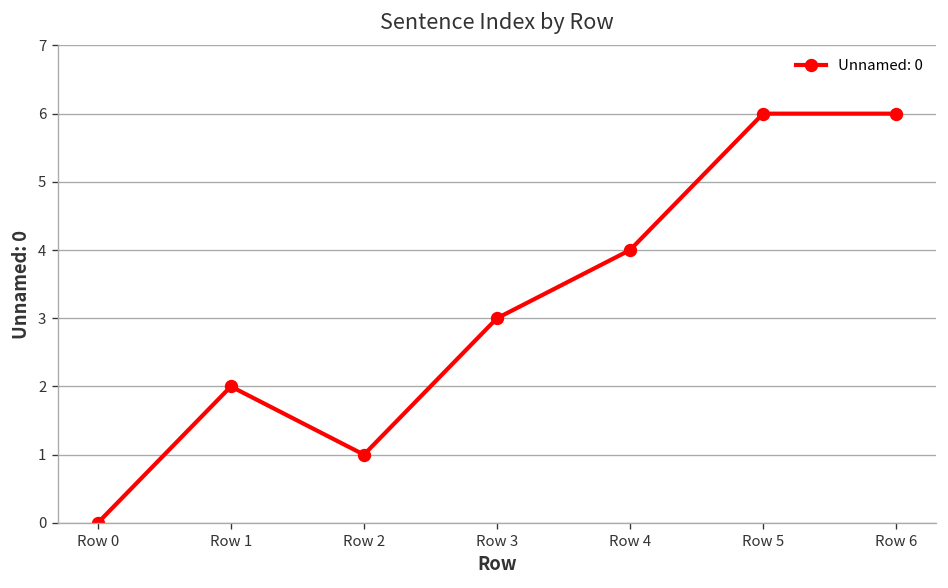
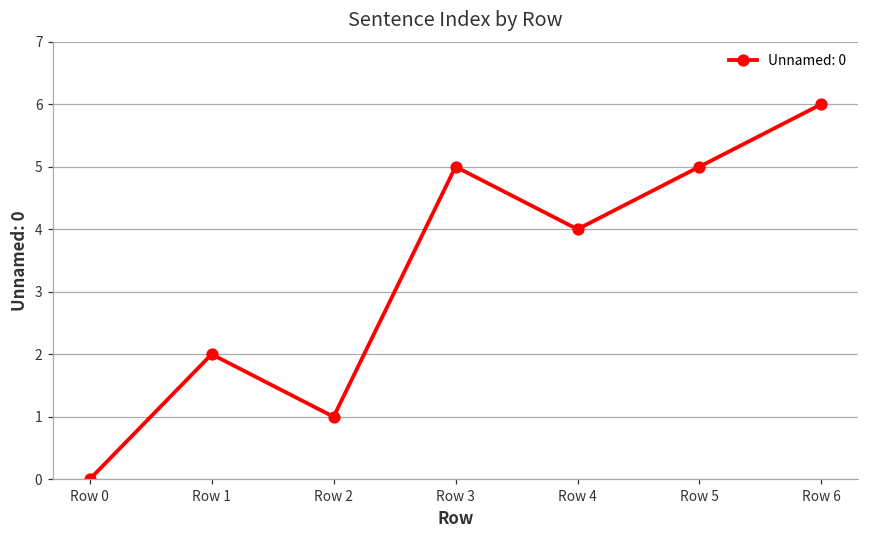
Row 3: 3 -> 5
Row 5: 6 -> 5
